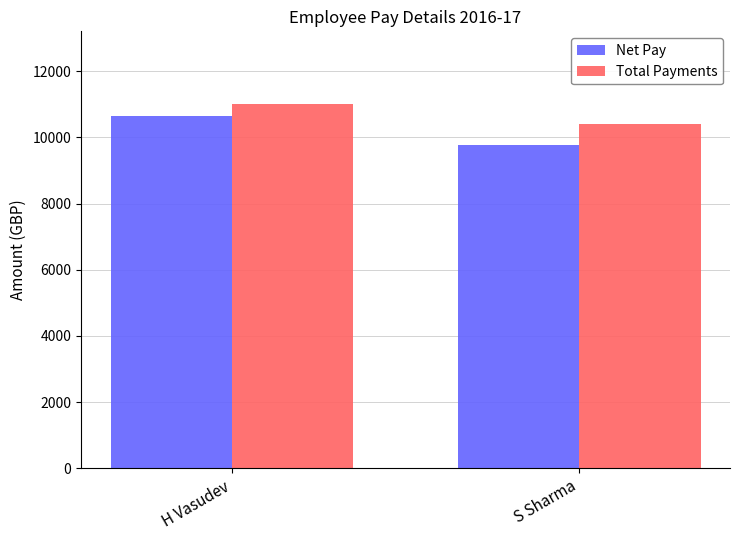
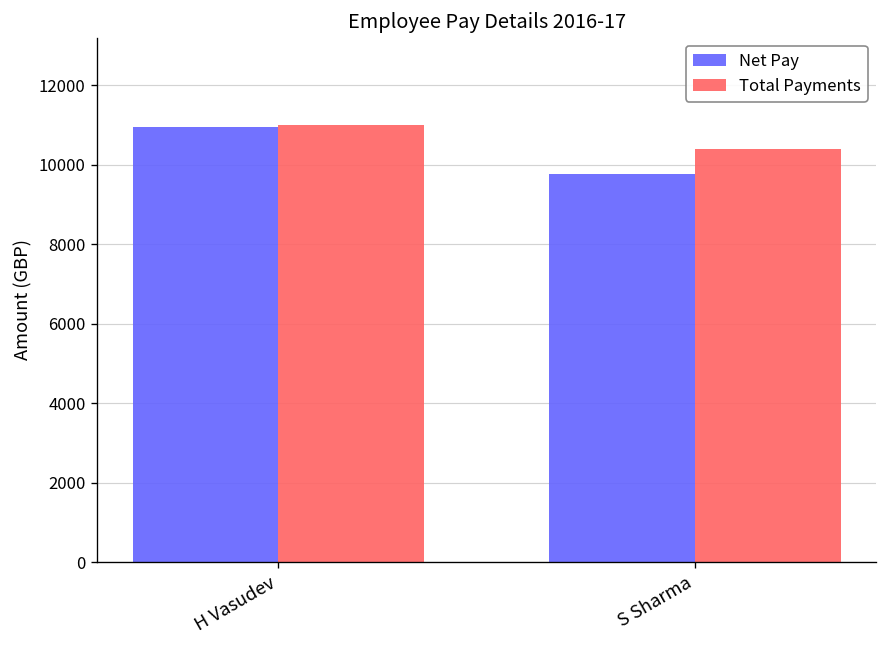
Net Pay, H Vasudev: 10600 -> 10900
